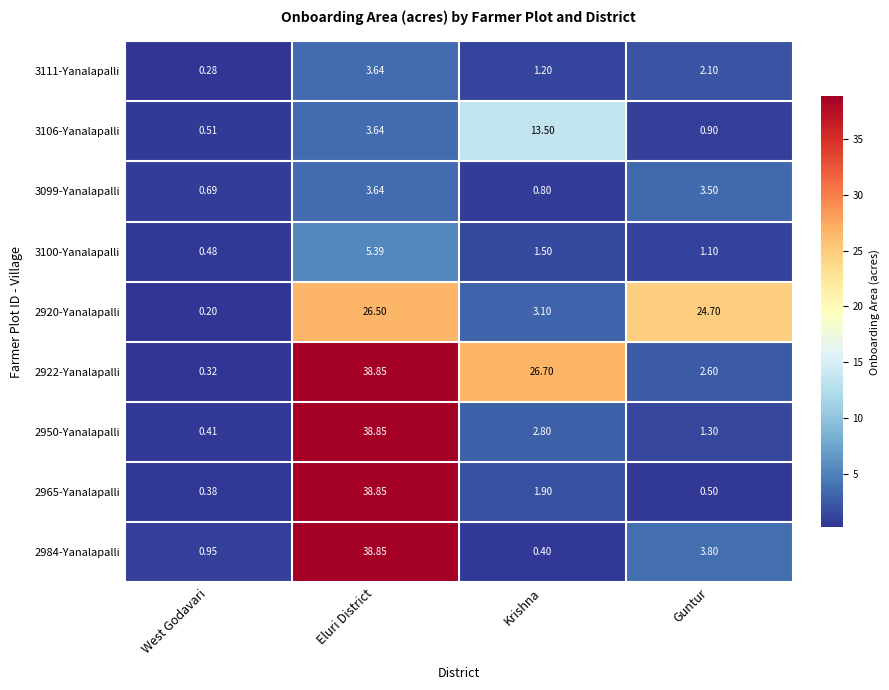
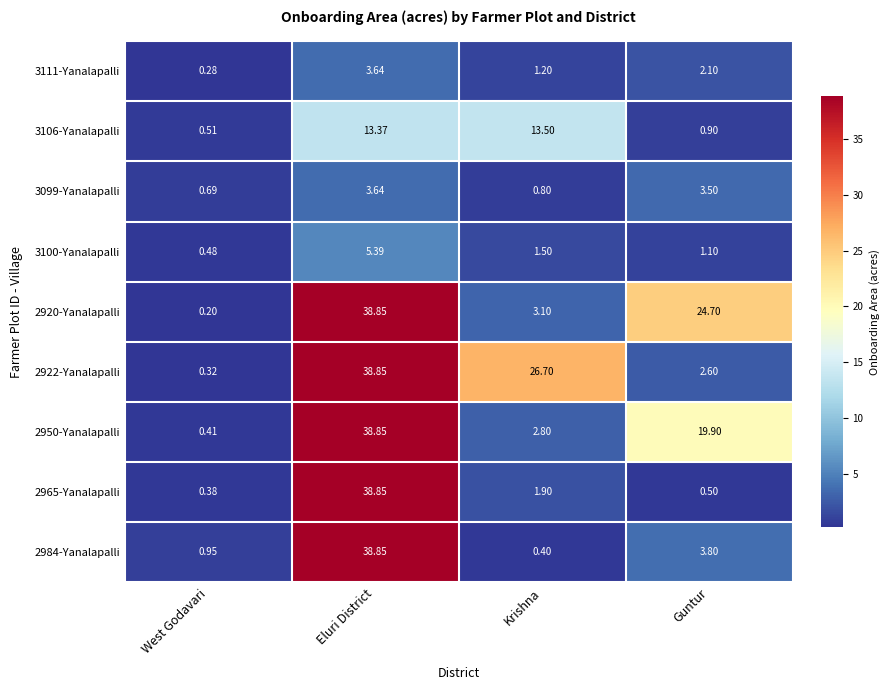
3106-Yanalapalli, Eluri District: 3.64 -> 13.37
2920-Yanalapalli, Eluri District: 26.50 -> 38.85
2950-Yanalapalli, Guntur: 1.30 -> 19.90
